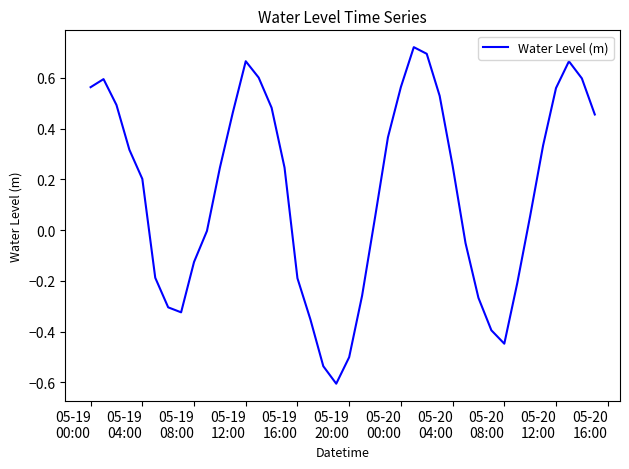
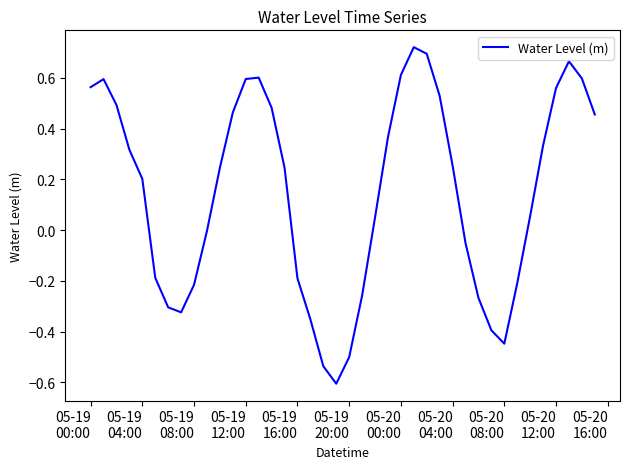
05-19 08:00: -0.13 -> -0.22
05-19 12:00: 0.67 -> 0.60
05-20 00:00: 0.56 -> 0.61
